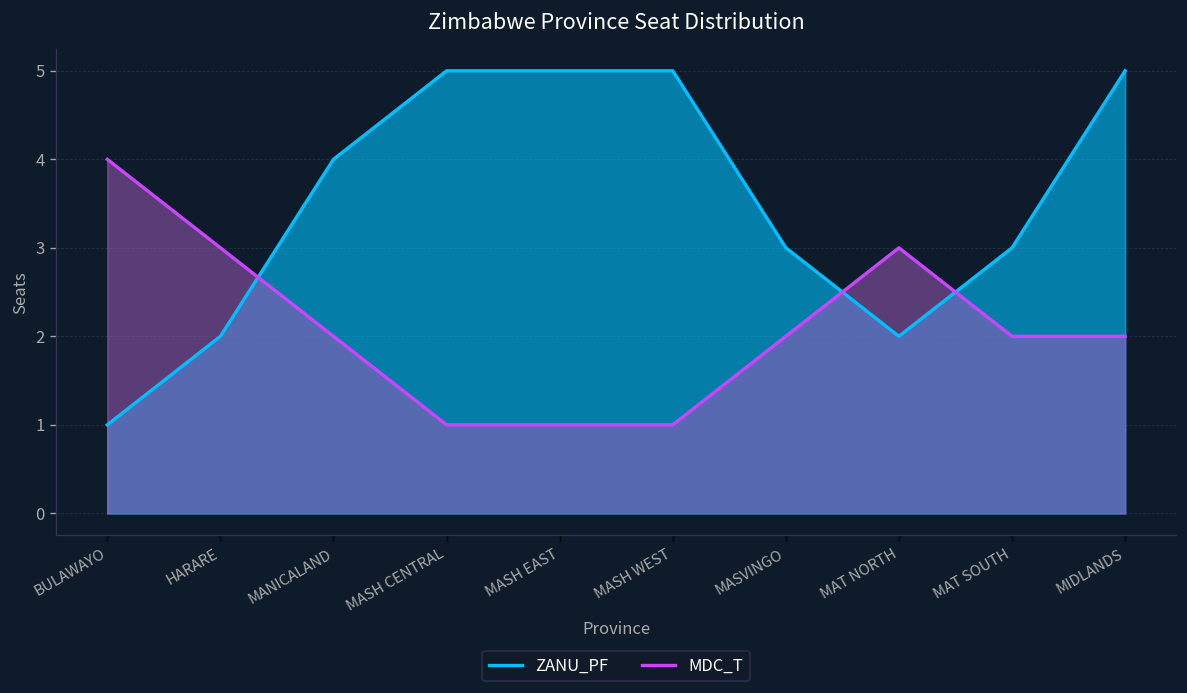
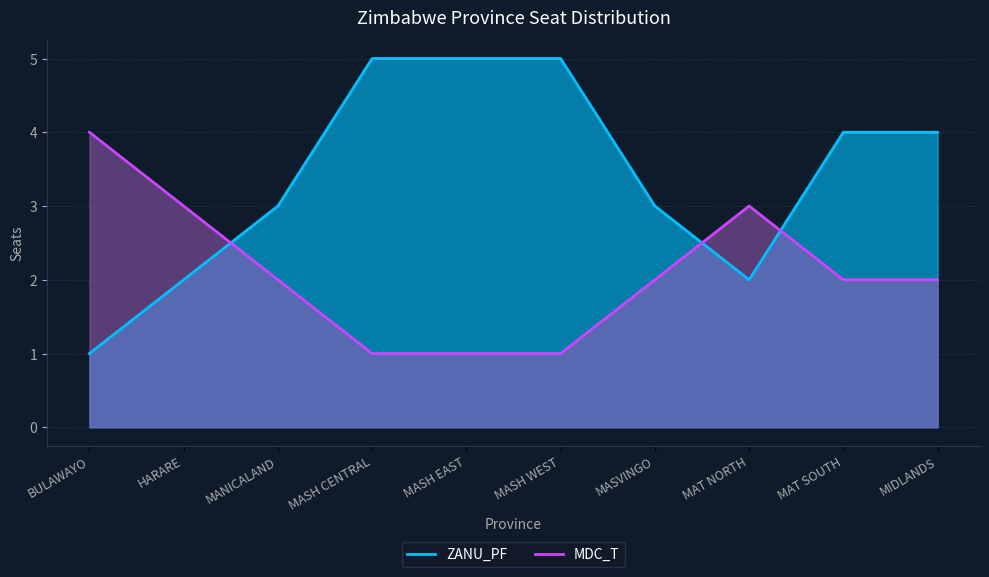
ZANU_PF, MANICALAND: 4 -> 3
ZANU_PF, MAT SOUTH: 3 -> 4
ZANU_PF, MIDLANDS: 5 -> 4
